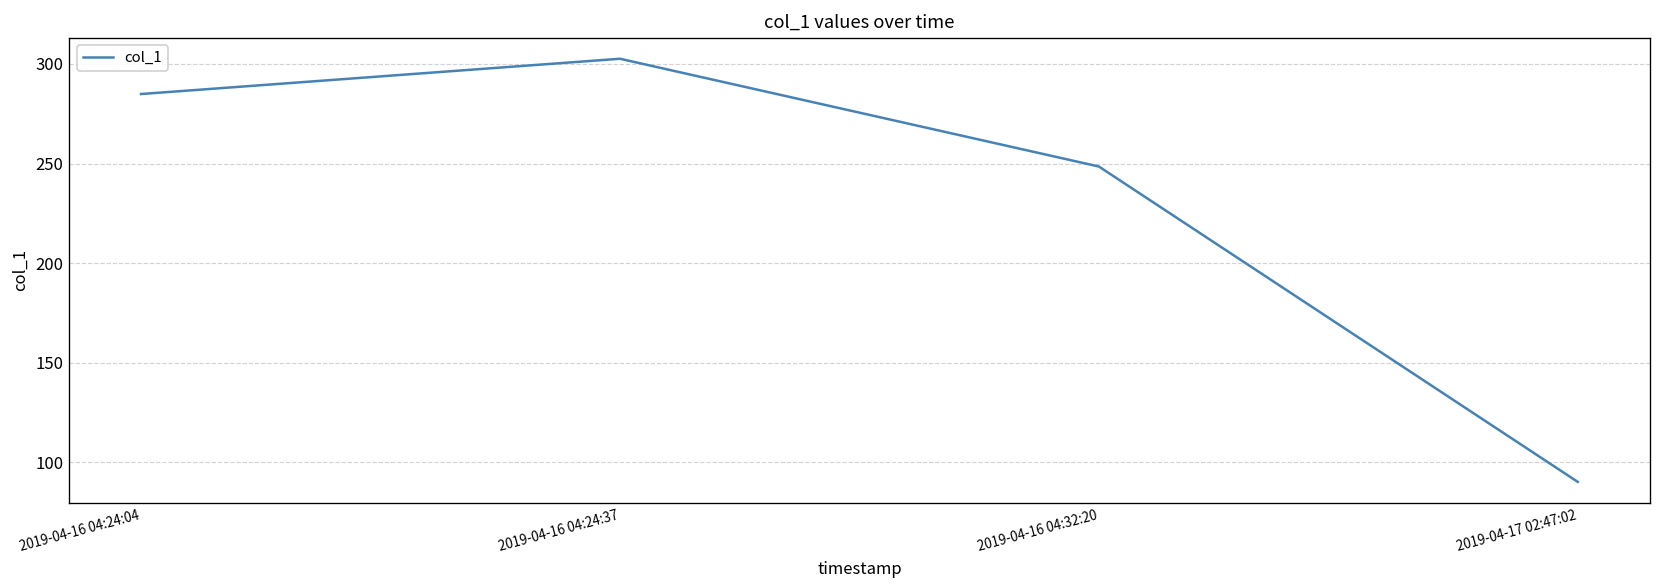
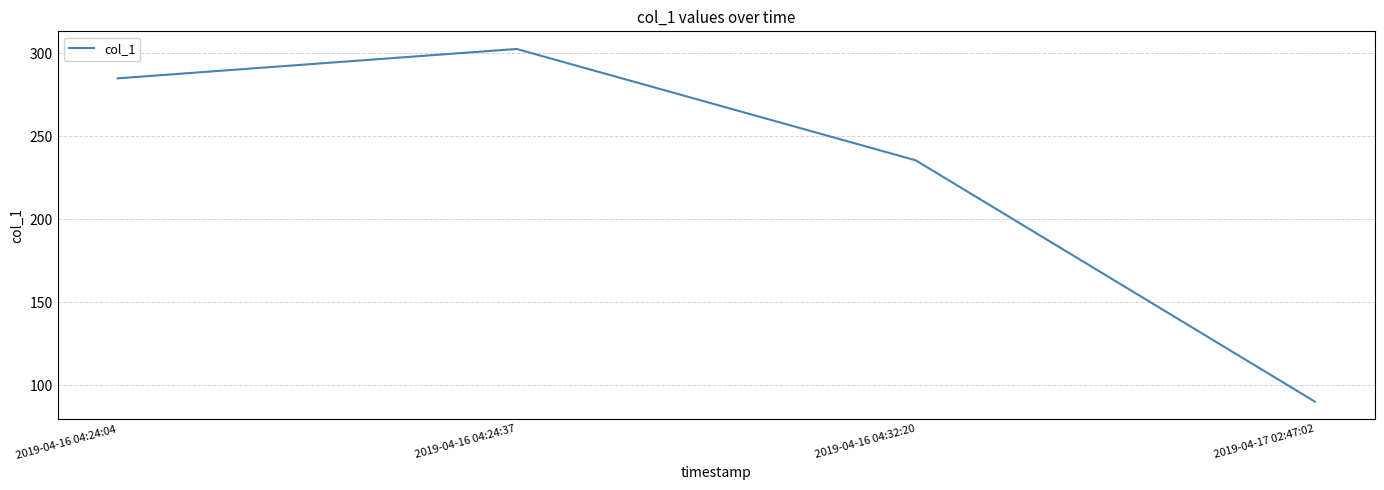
2019-04-16 04:32:20: 248 -> 236
